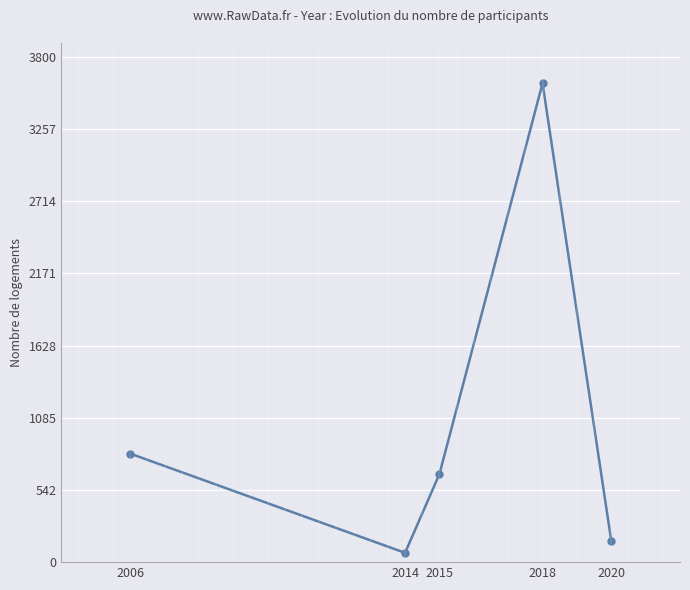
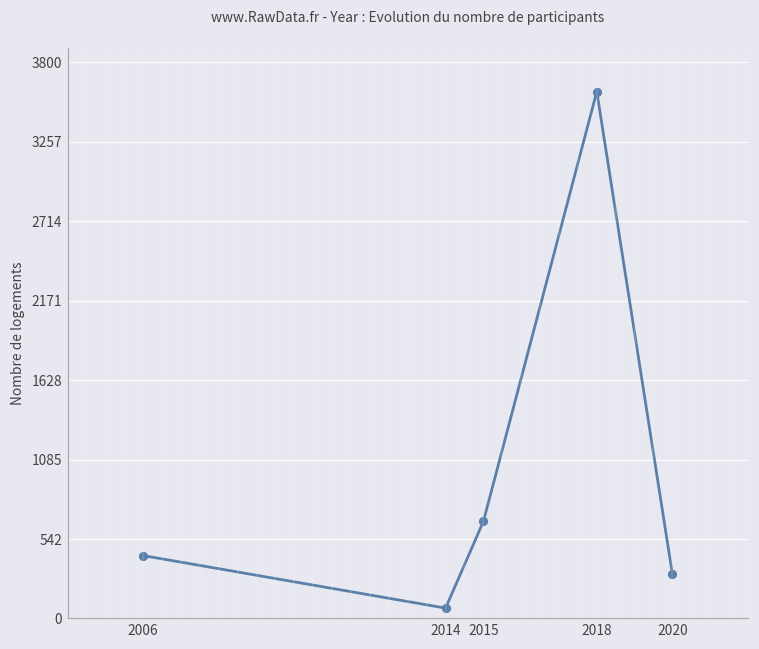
2006: 820 -> 430
2020: 160 -> 300
